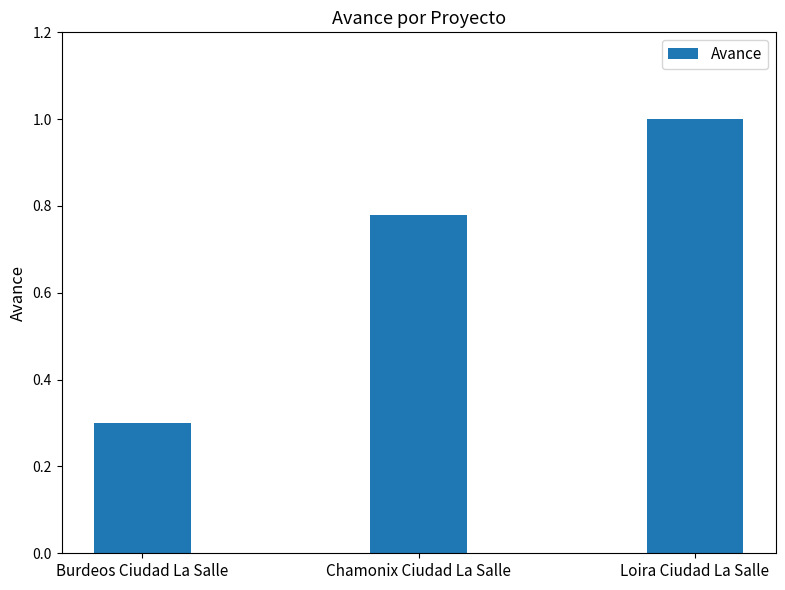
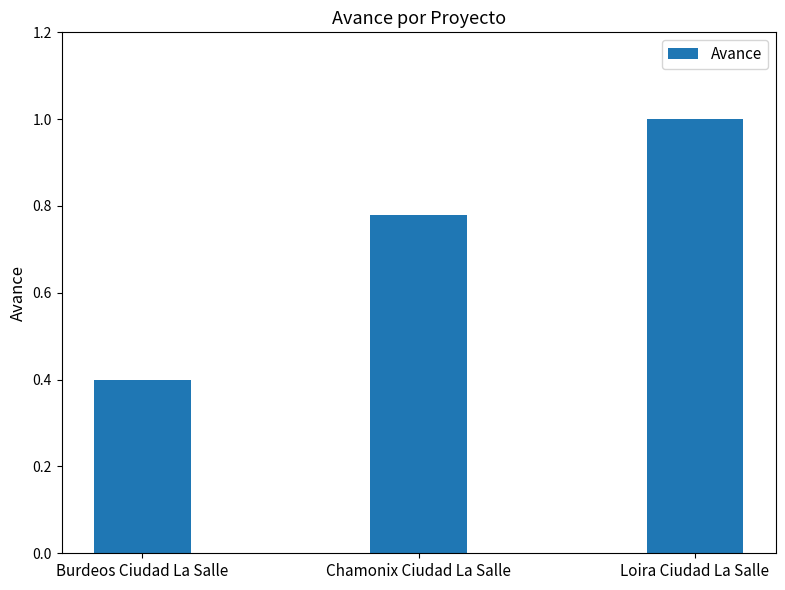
Burdeos Ciudad La Salle: 0.3 -> 0.4
